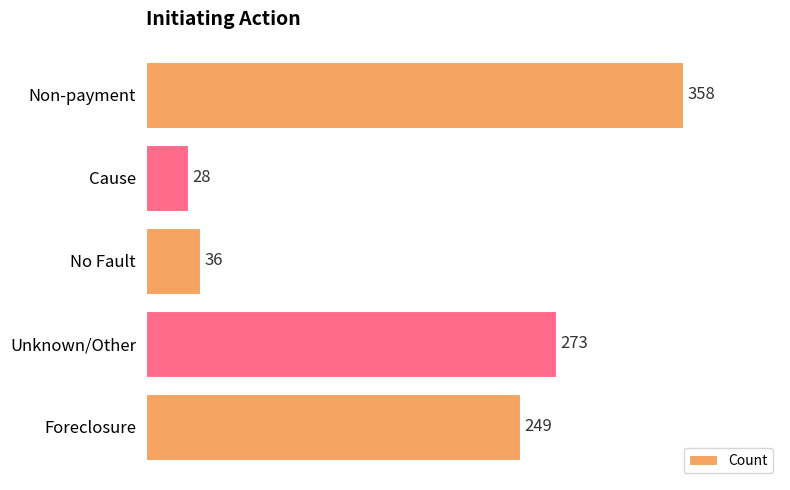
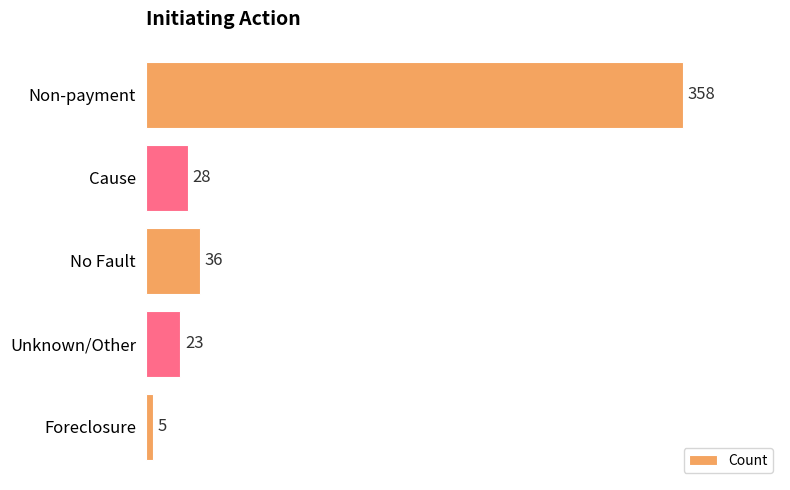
Unknown/Other: 273 -> 23
Foreclosure: 249 -> 5
